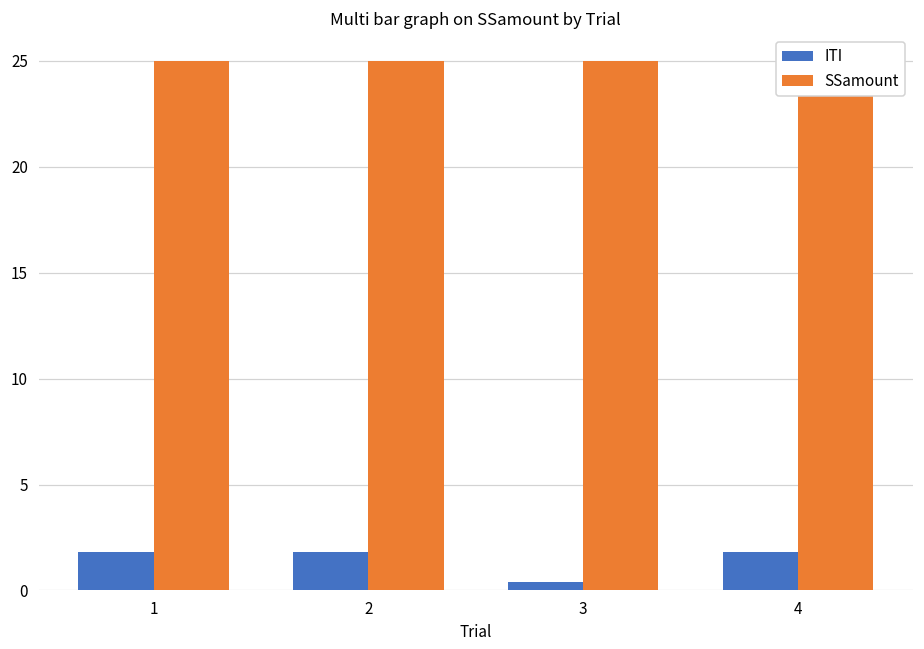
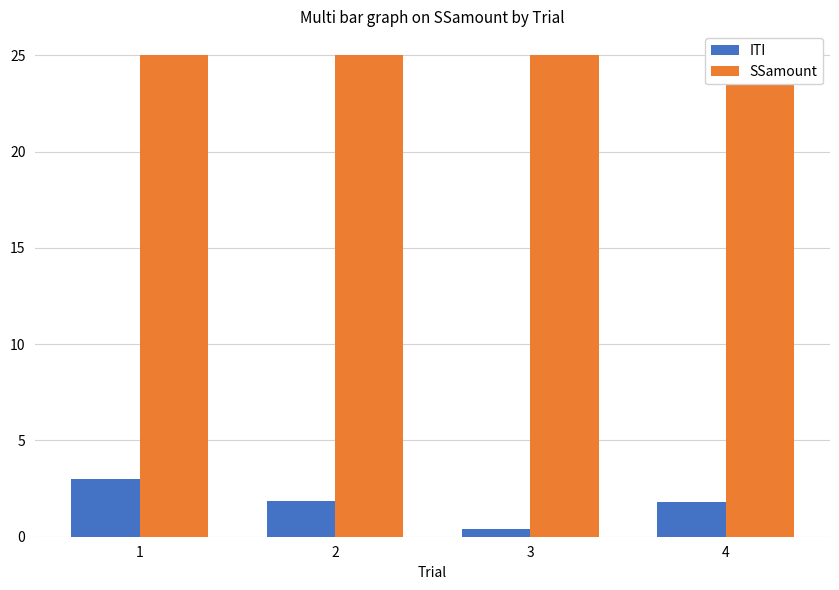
ITI, 1: 1.8 -> 3.0
